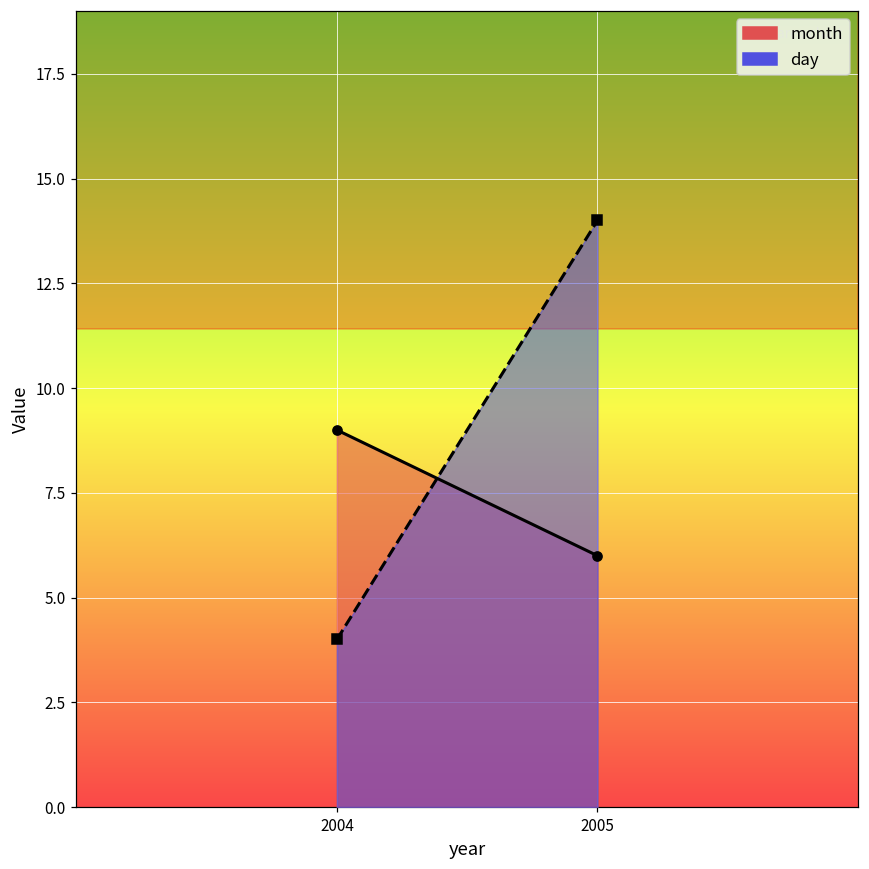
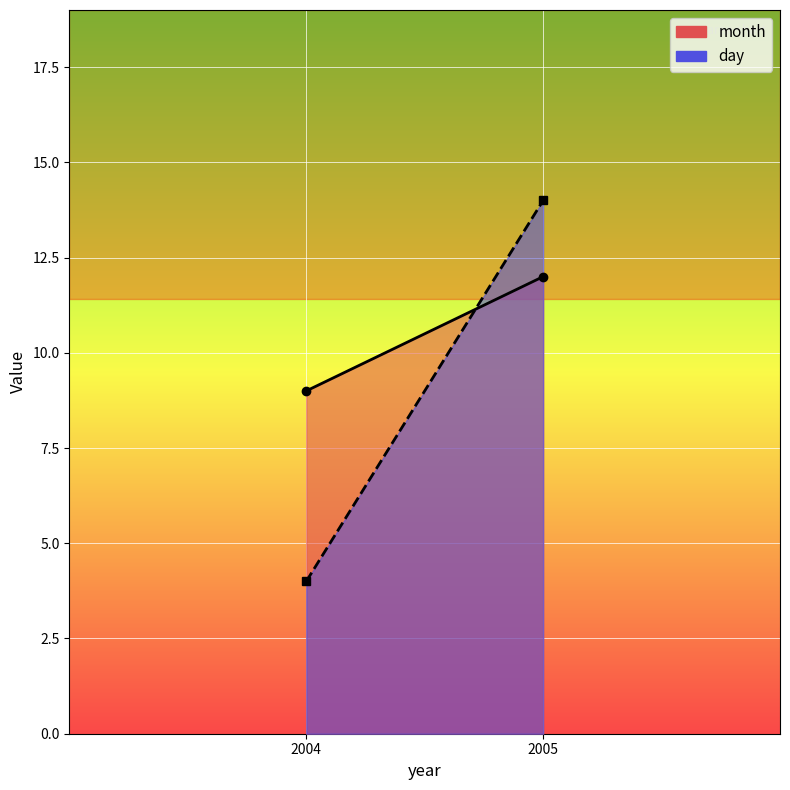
month, 2005: 6 -> 12
